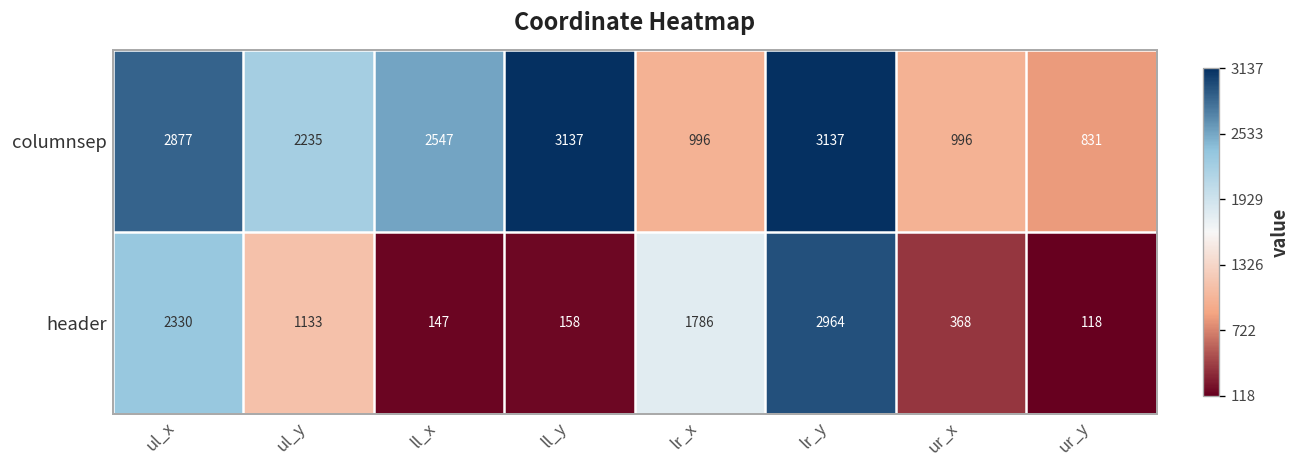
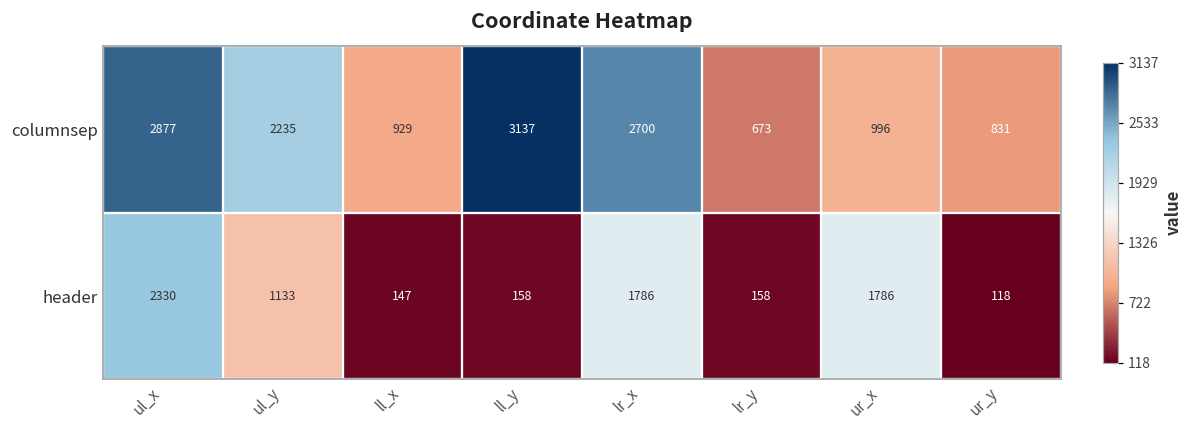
columnsep, ll_x: 2547 -> 929
columnsep, lr_x: 996 -> 2700
columnsep, lr_y: 3137 -> 673
header, lr_y: 2964 -> 158
header, ur_x: 368 -> 1786
